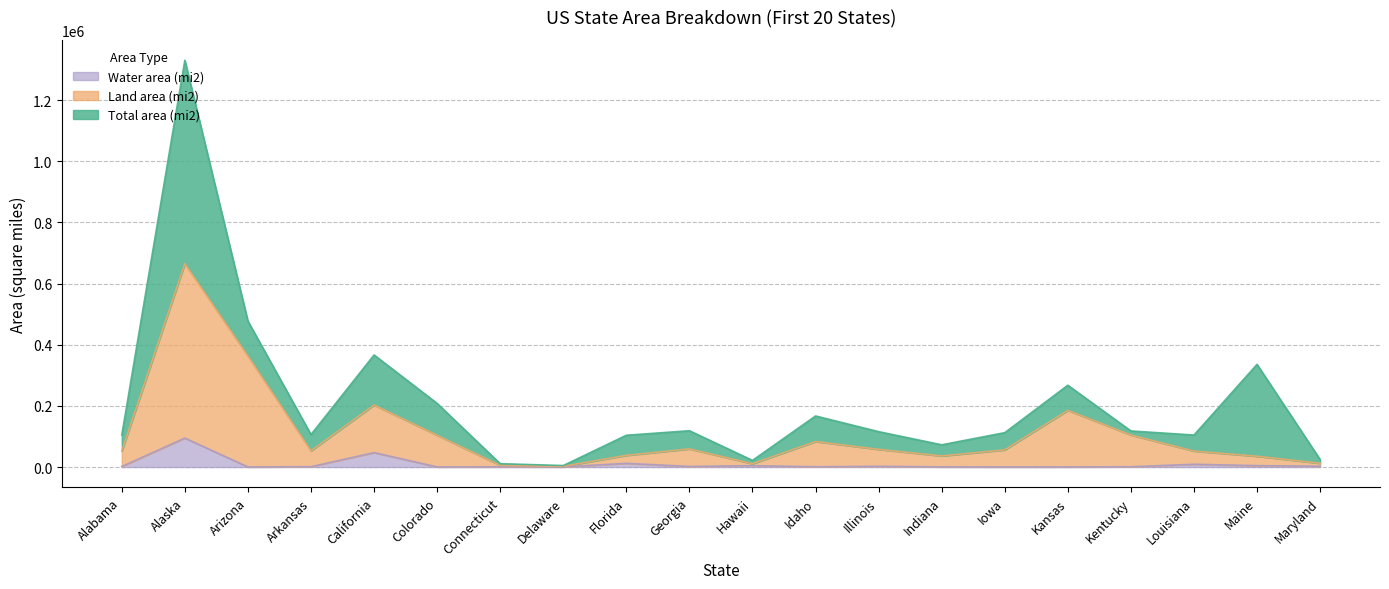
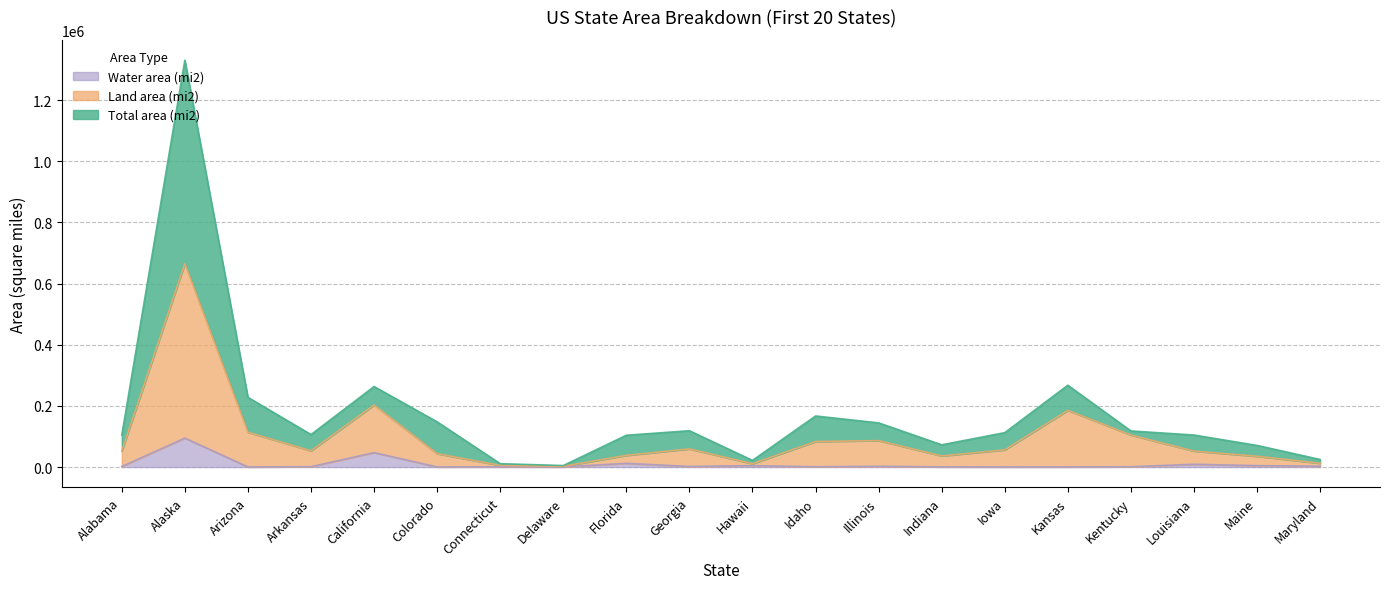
Land area (mi2), Arizona: 360000 -> 110000
Total area (mi2), California: 160000 -> 60000
Land area (mi2), Colorado: 100000 -> 40000
Land area (mi2), Illinois: 60000 -> 80000
Total area (mi2), Maine: 300000 -> 40000
